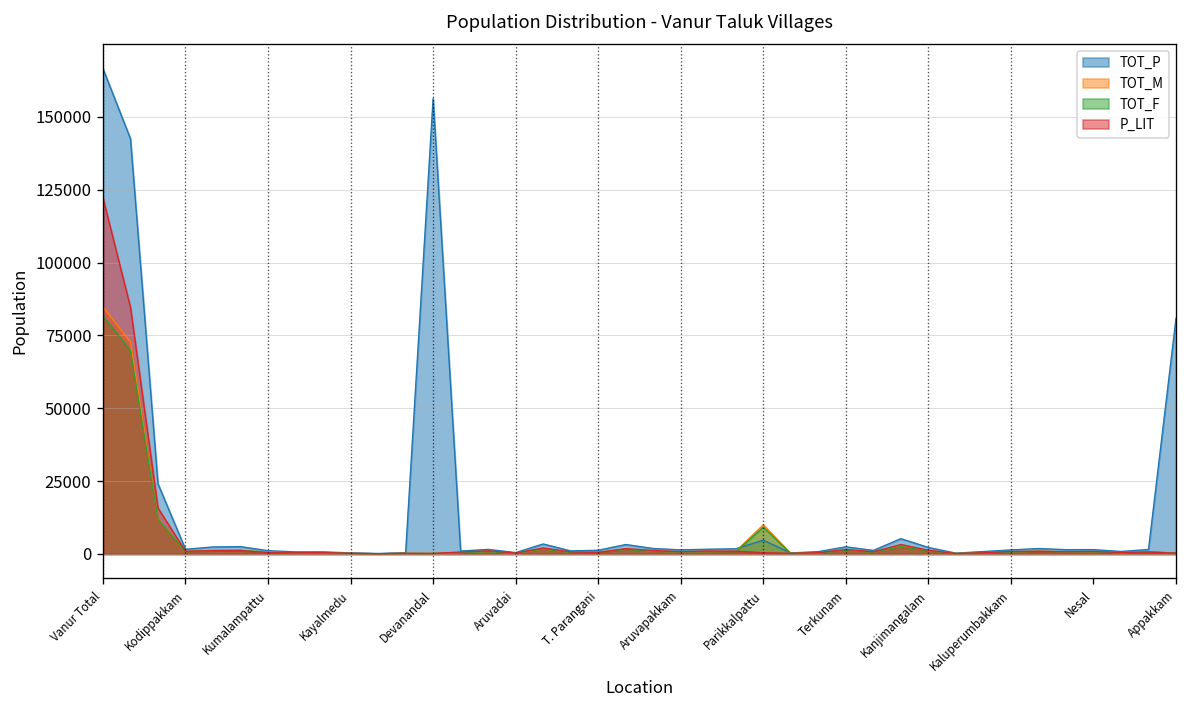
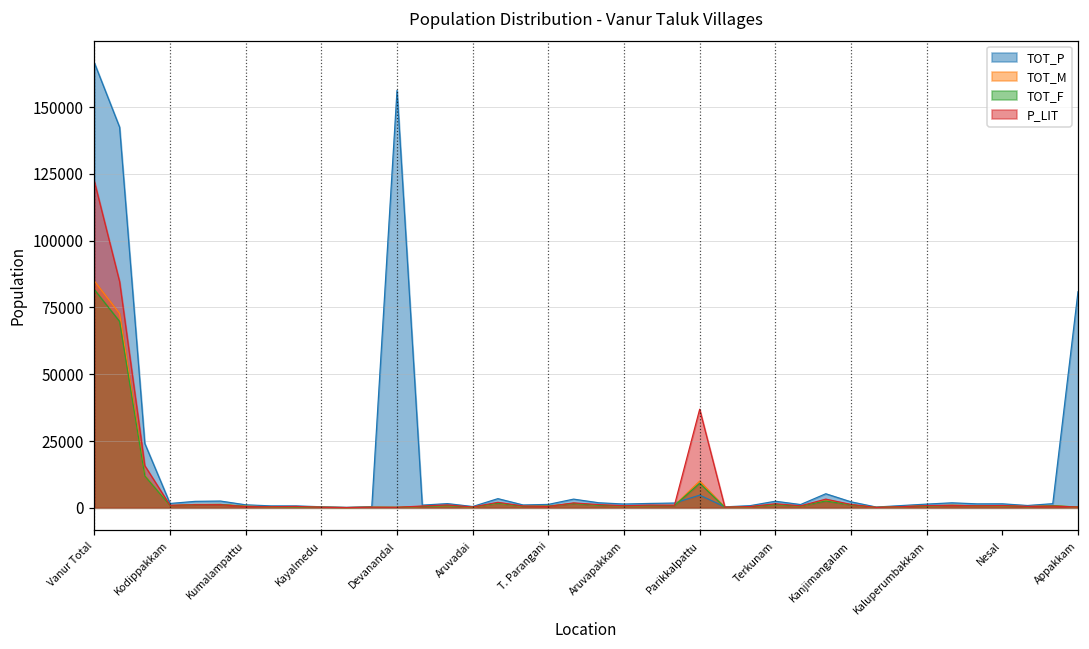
P_LIT, Parikkalpattu: 0 -> 37000
